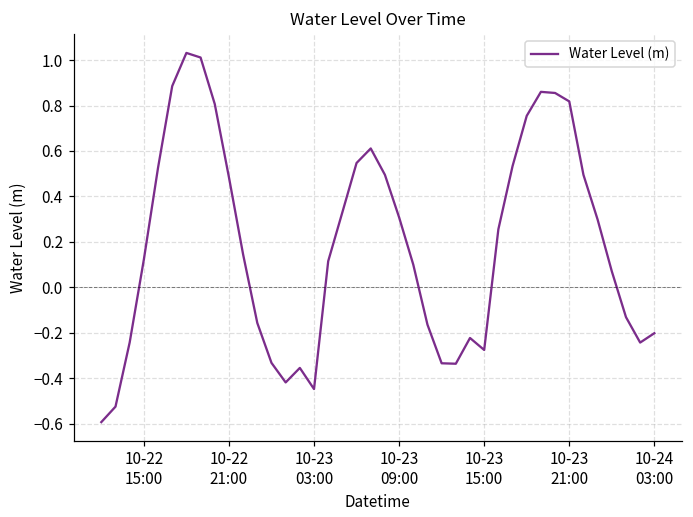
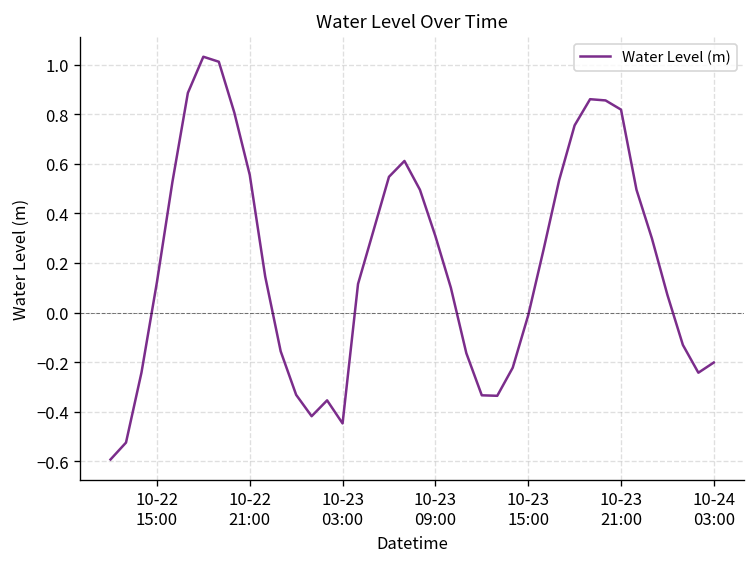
10-22 21:00: 0.48 -> 0.56
10-23 15:00: -0.28 -> -0.01
